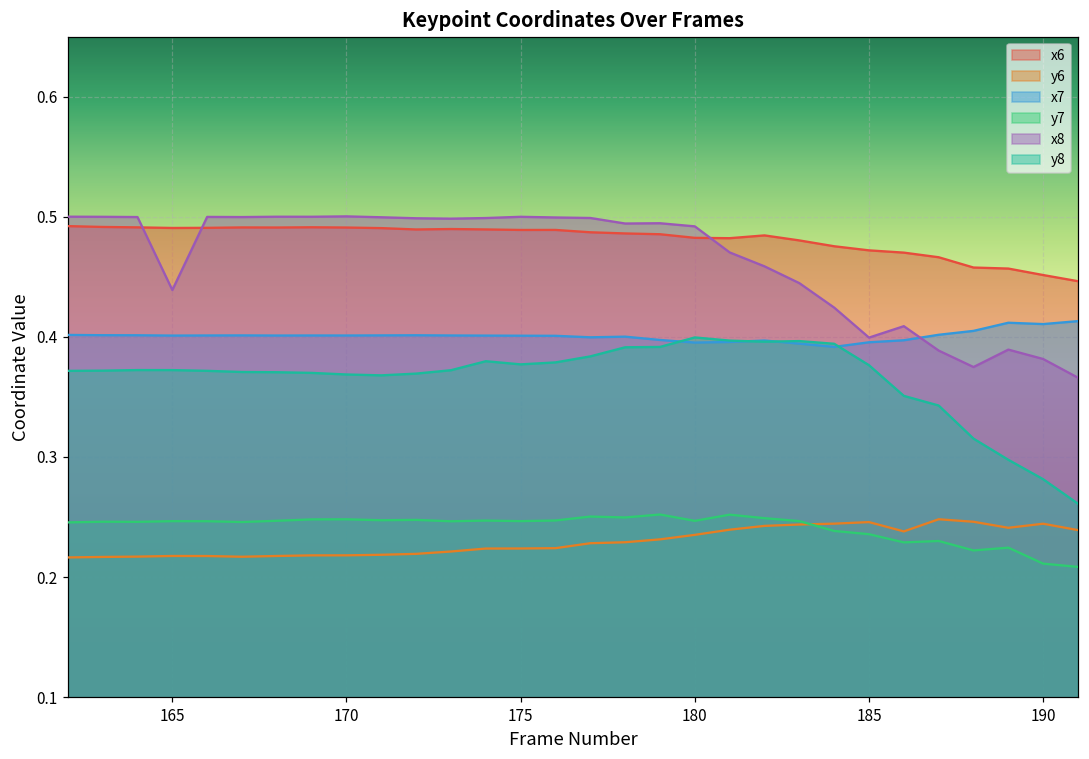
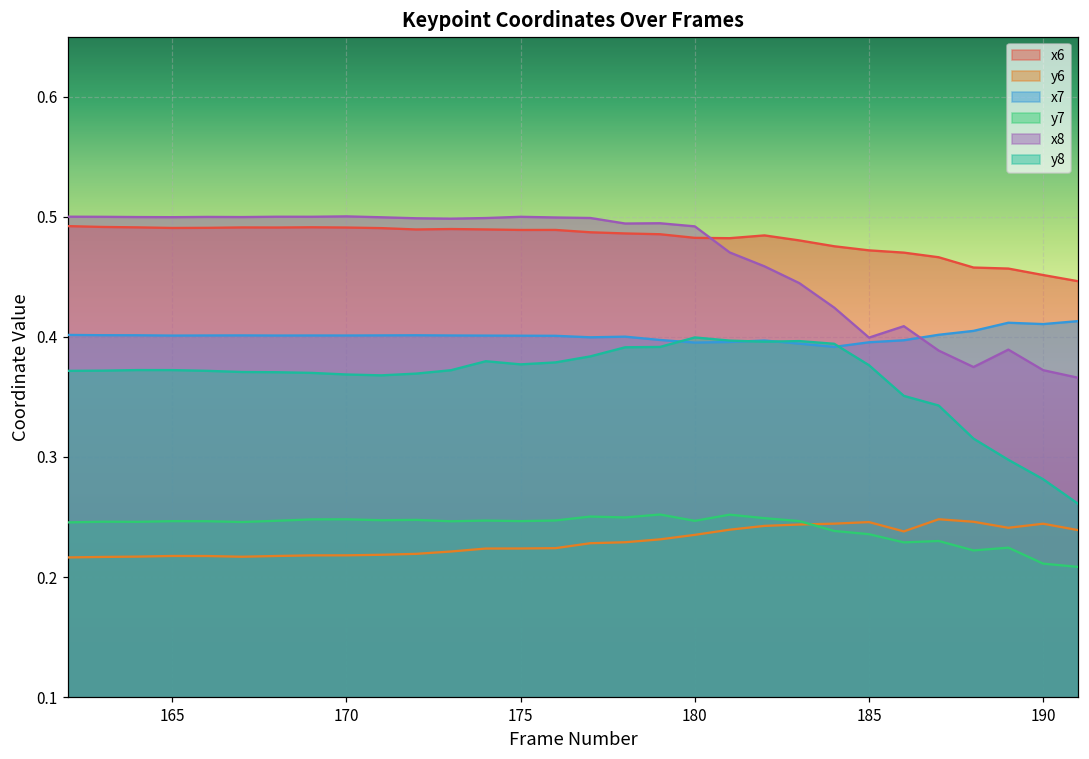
x8, 165: 0.439 -> 0.500
x8, 190: 0.382 -> 0.372
